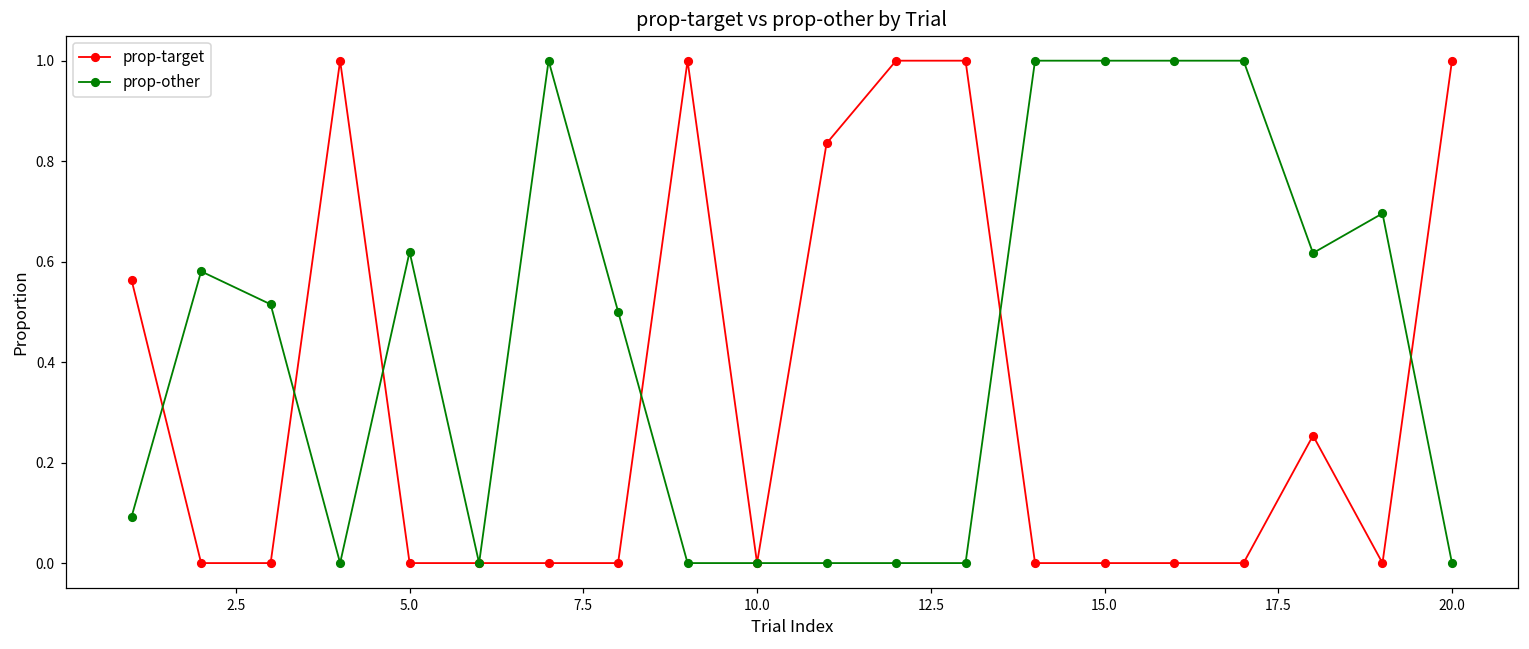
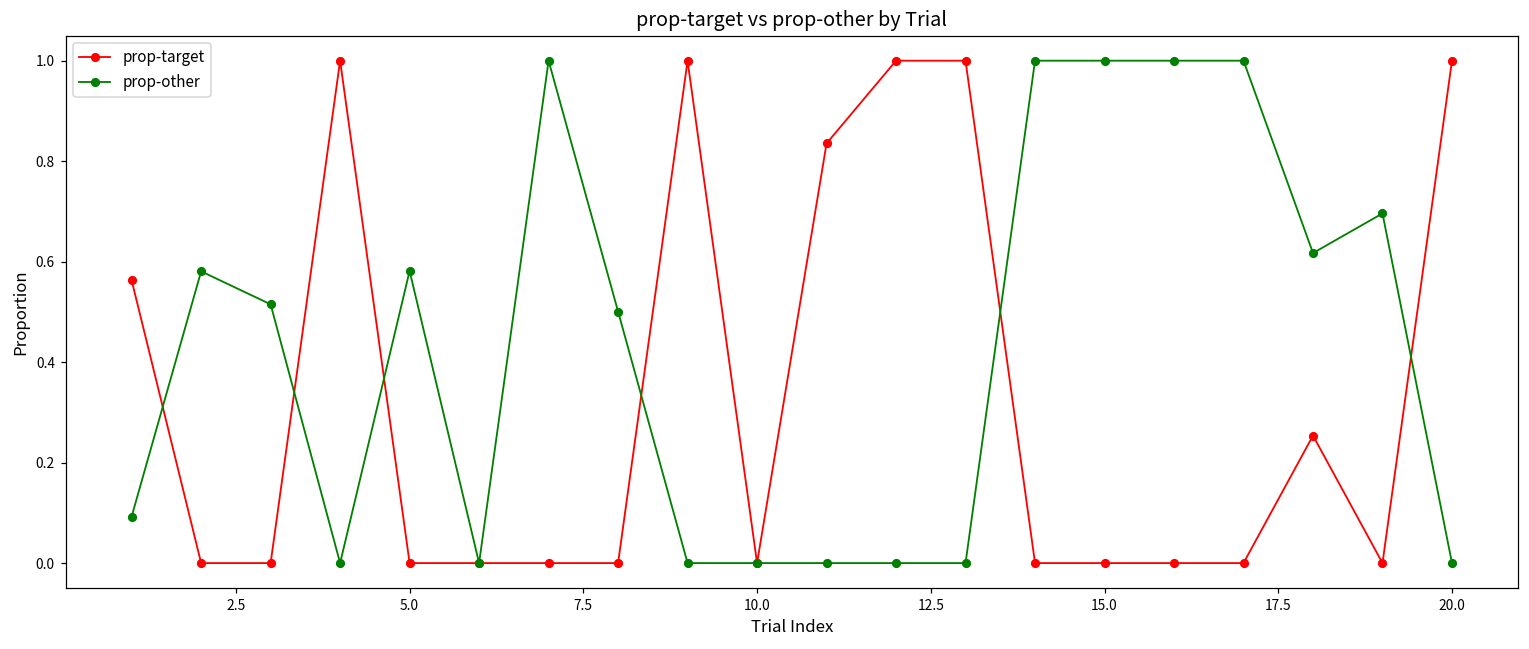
prop-other, 5.0: 0.62 -> 0.58
